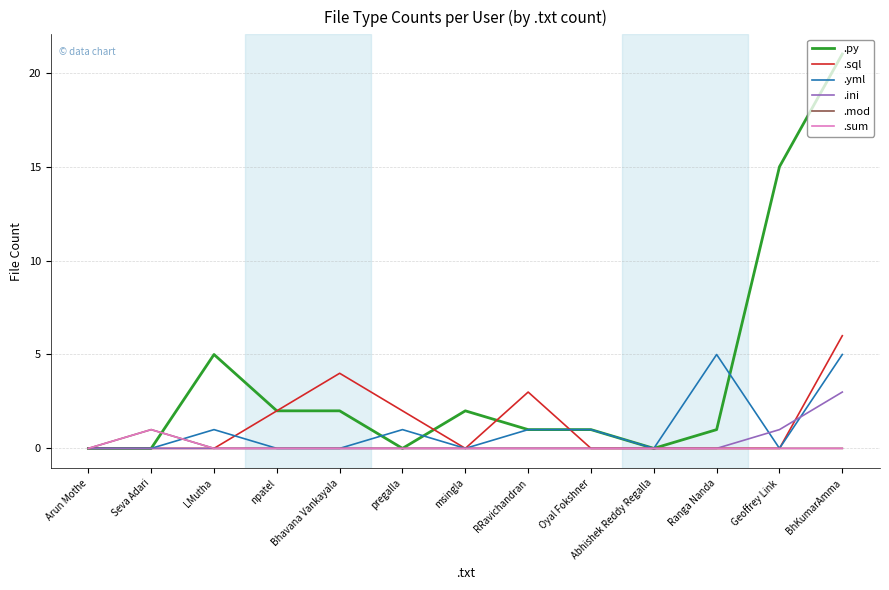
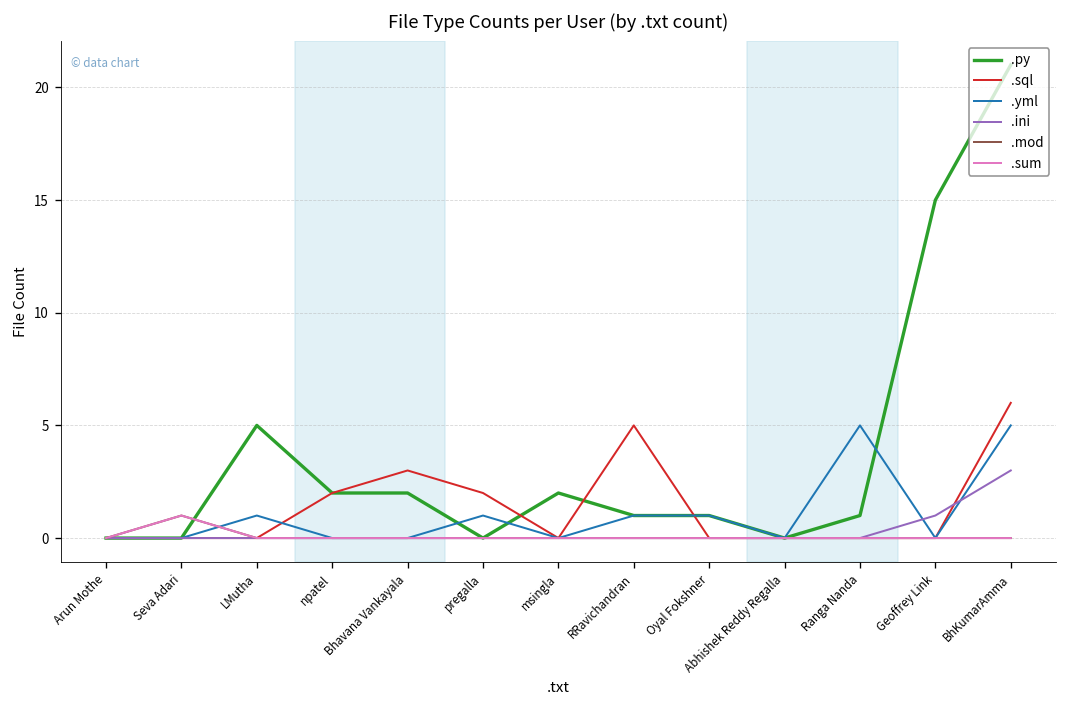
.sql, Bhavana Vankayala: 4 -> 3
.sql, RRavichandran: 3 -> 5
